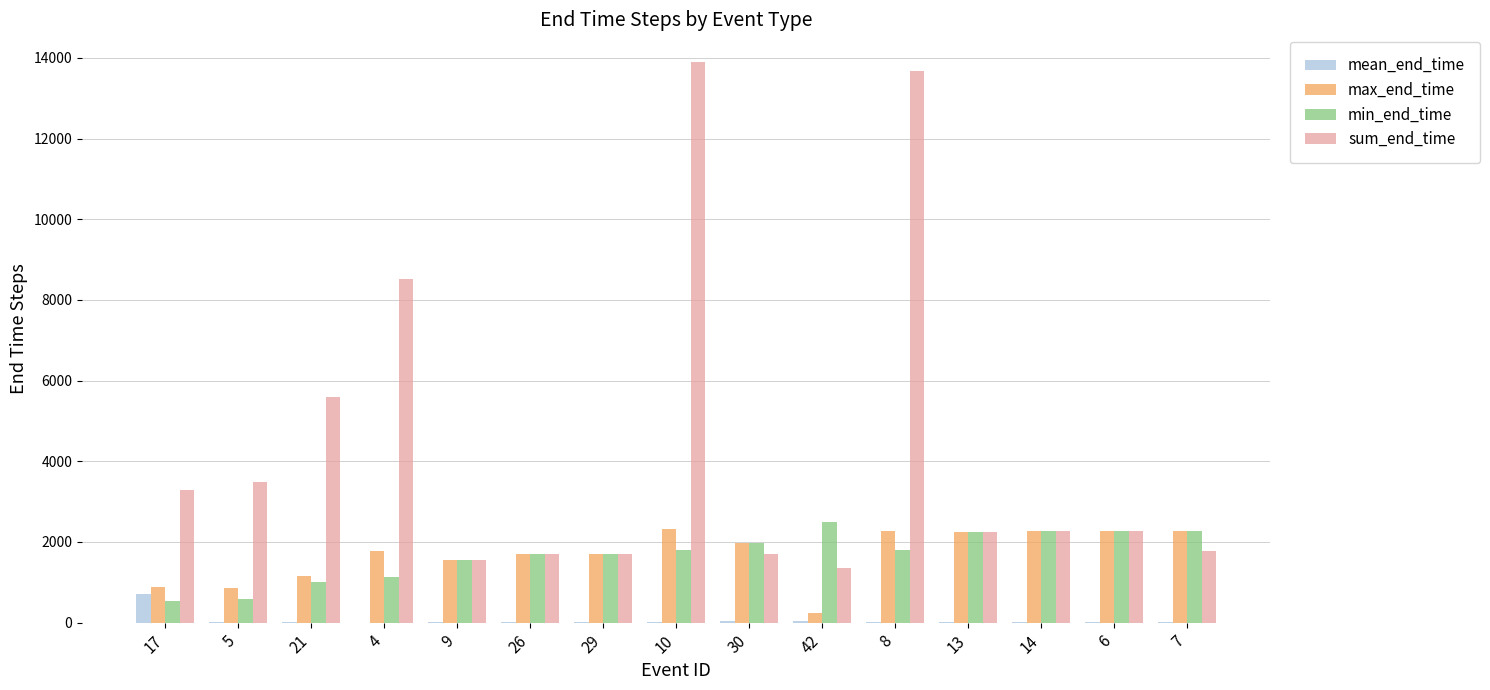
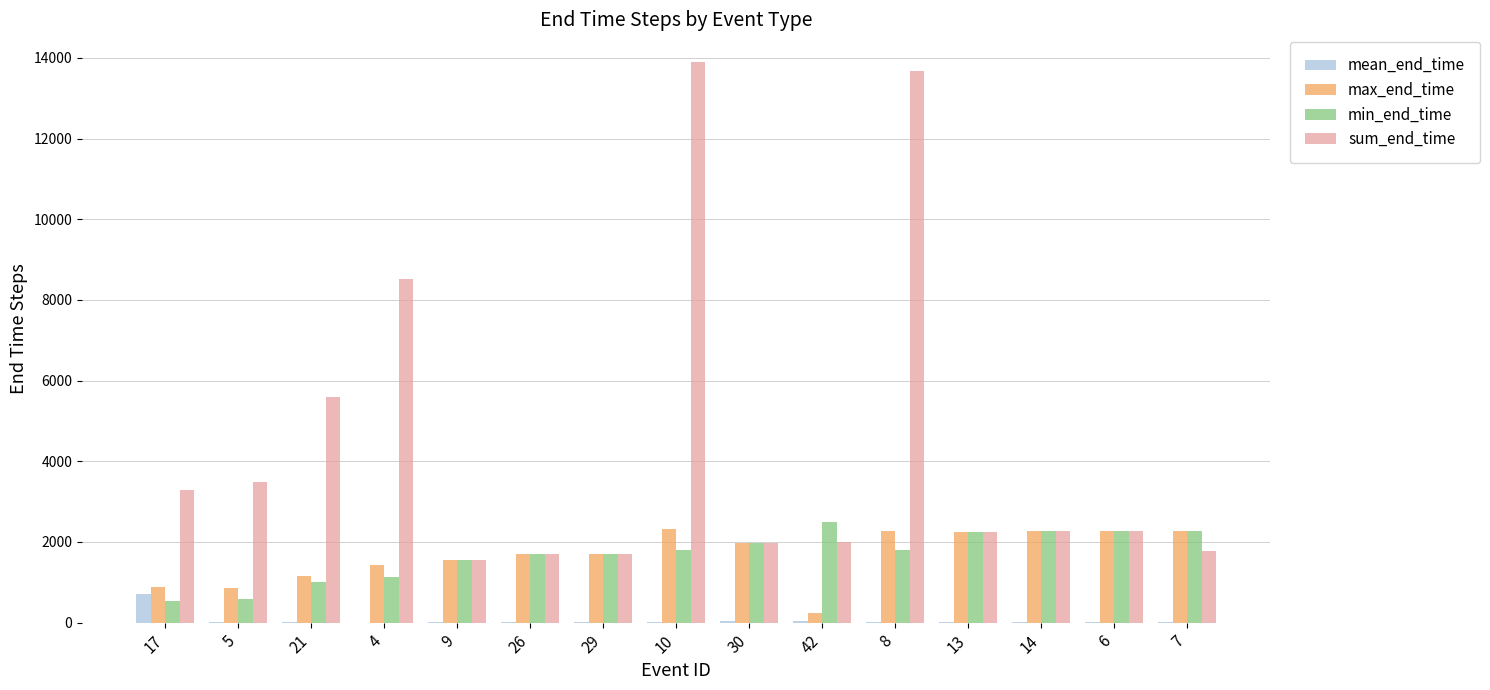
max_end_time, 4: 1800 -> 1400
sum_end_time, 30: 1700 -> 2000
sum_end_time, 42: 1400 -> 2000
